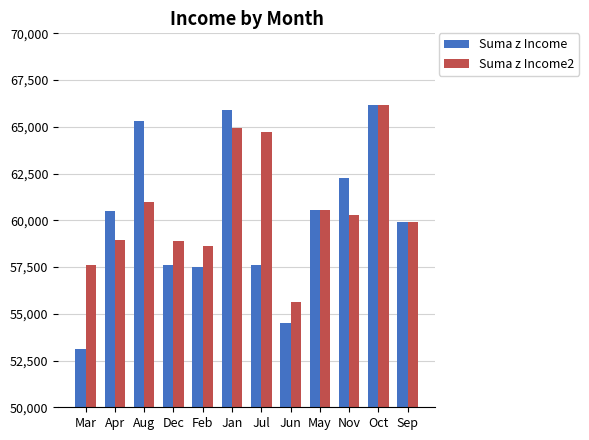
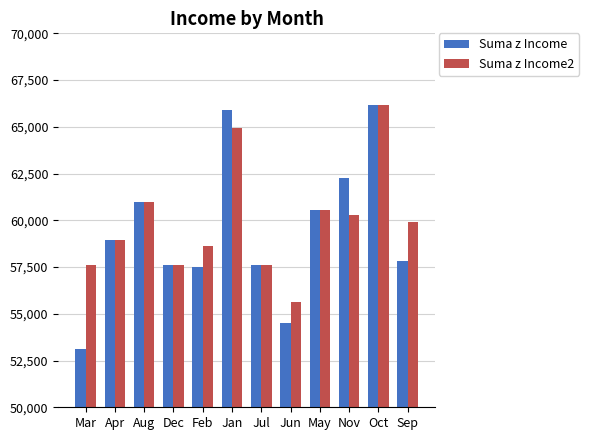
Suma z Income, Apr: 60,500 -> 59,000
Suma z Income, Aug: 65,300 -> 61,000
Suma z Income2, Dec: 58,900 -> 57,600
Suma z Income2, Jul: 64,700 -> 57,600
Suma z Income, Sep: 59,900 -> 57,800
